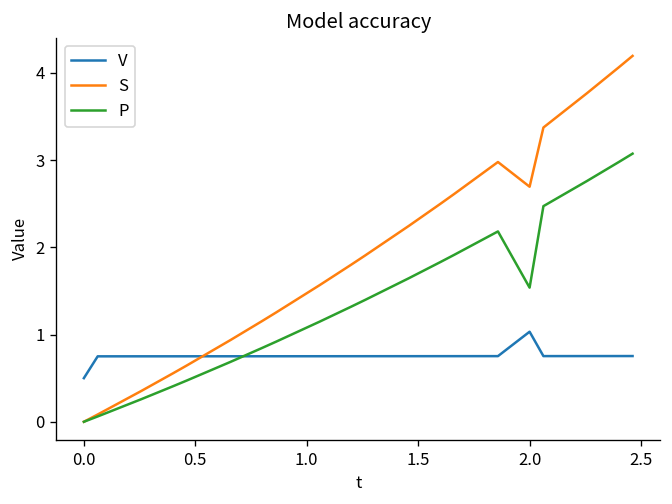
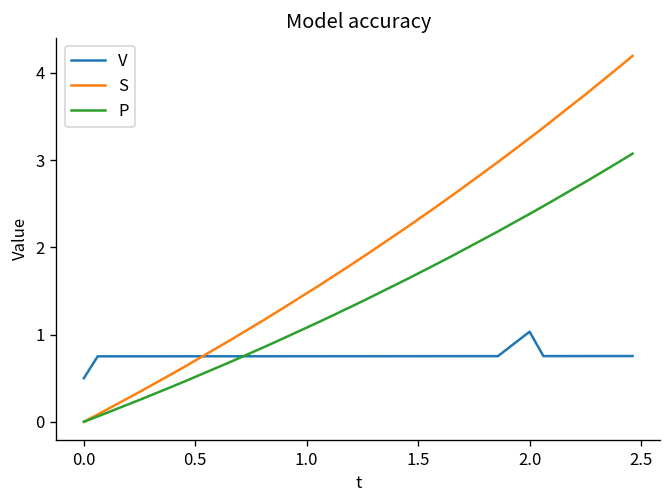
S, 2.0: 2.7 -> 3.3
P, 2.0: 1.5 -> 2.4
